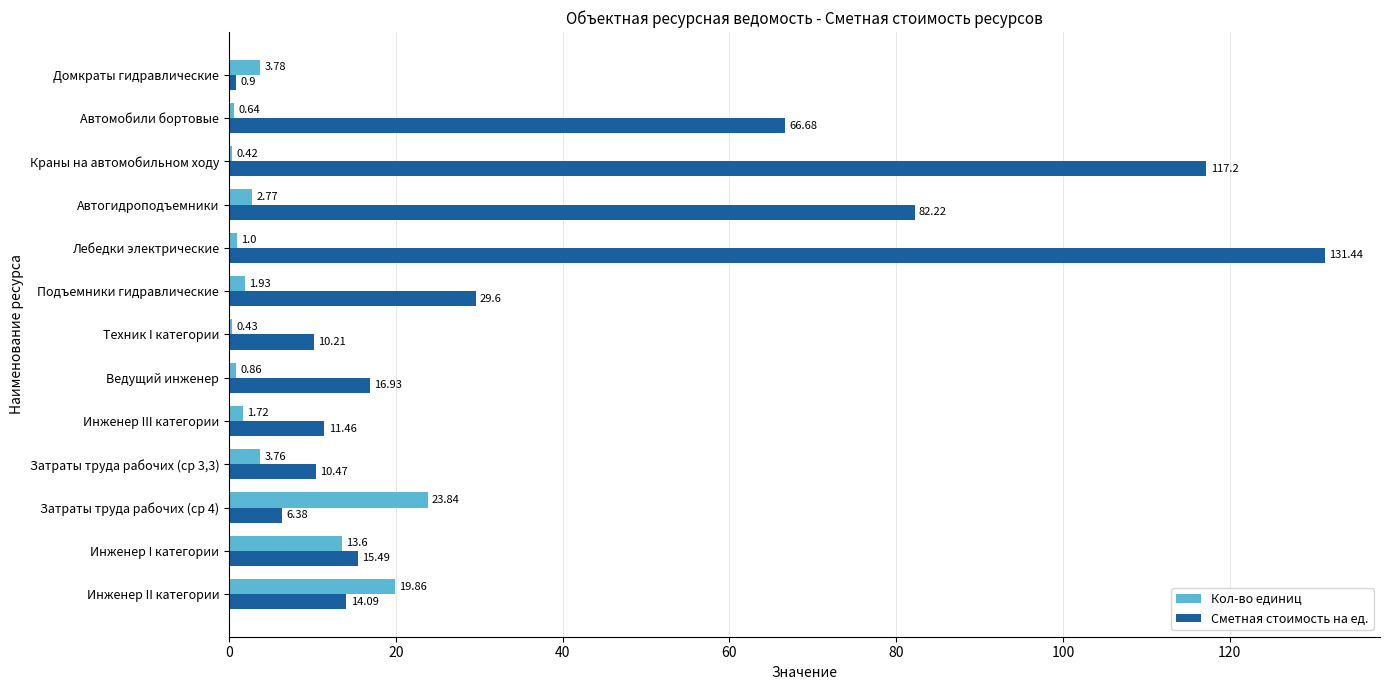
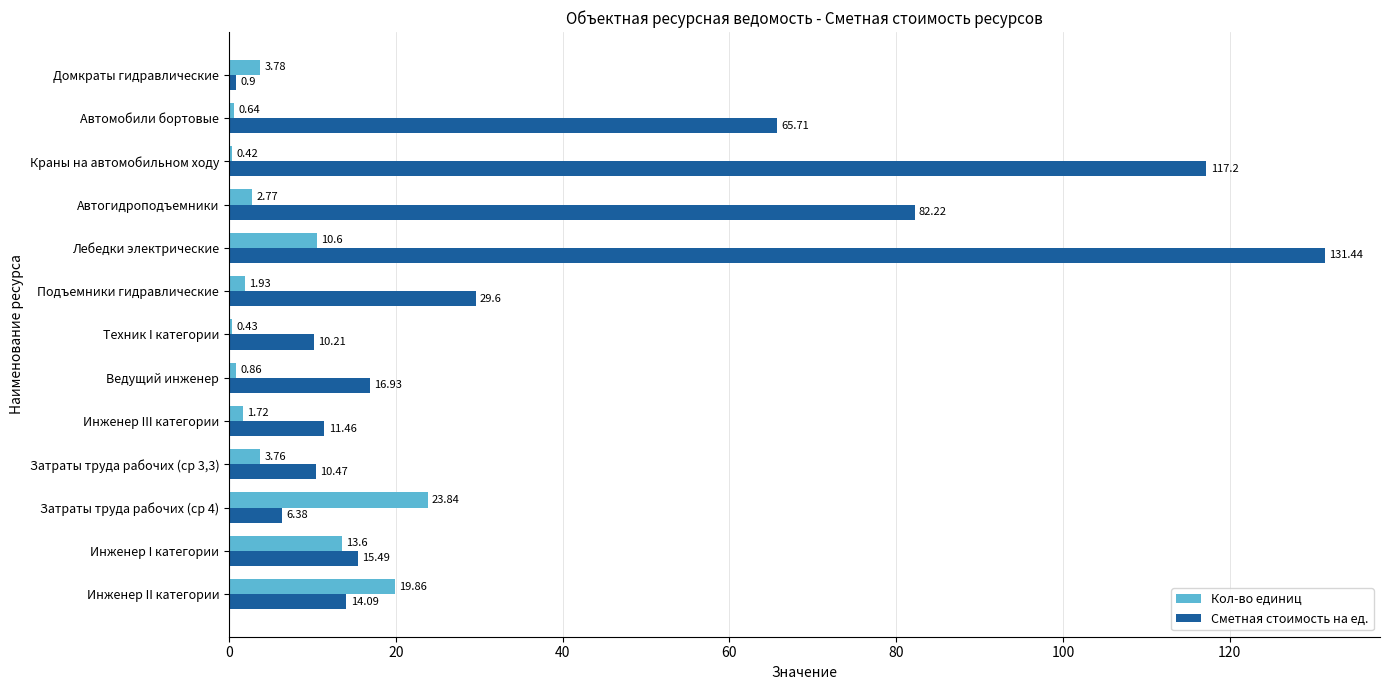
Сметная стоимость на ед., Автомобили бортовые: 66.68 -> 65.71
Кол-во единиц, Лебедки электрические: 1.0 -> 10.6
